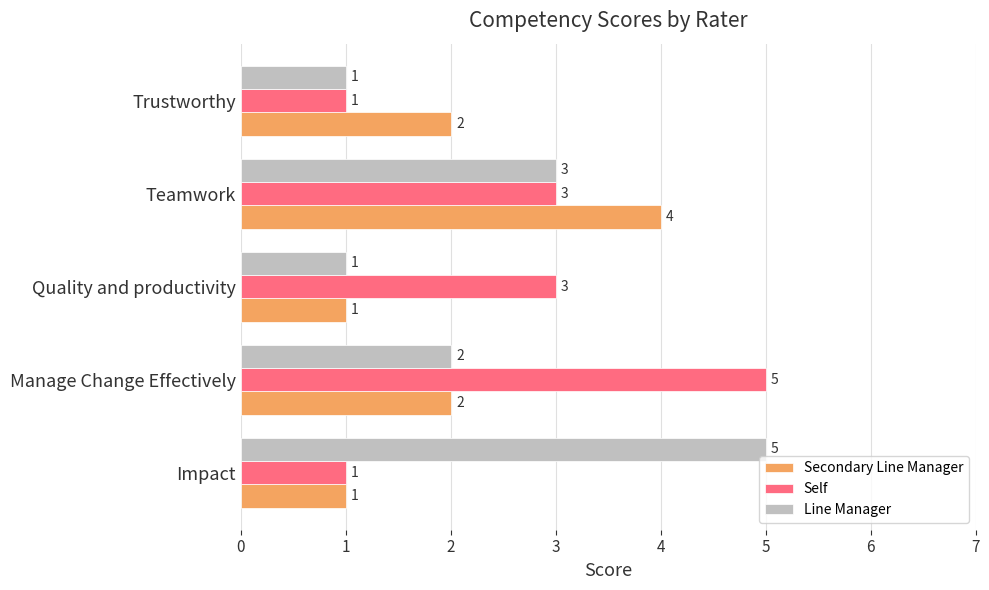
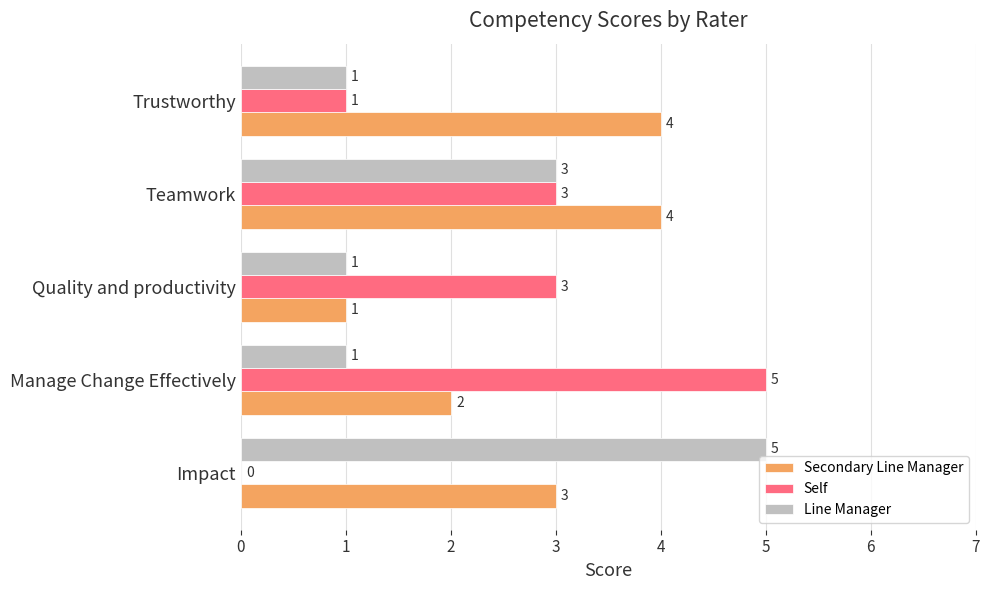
Secondary Line Manager, Trustworthy: 2 -> 4
Line Manager, Manage Change Effectively: 2 -> 1
Self, Impact: 1 -> 0
Secondary Line Manager, Impact: 1 -> 3
